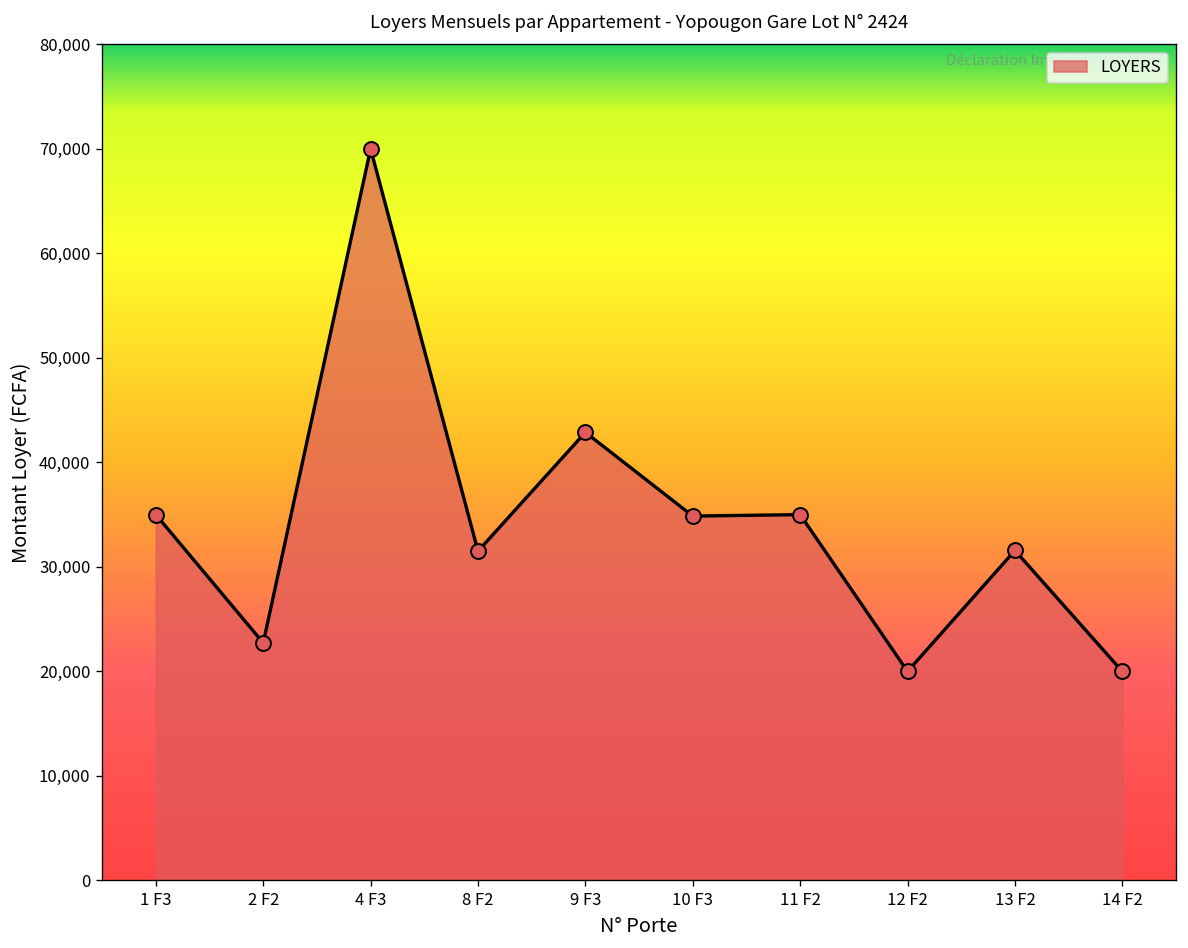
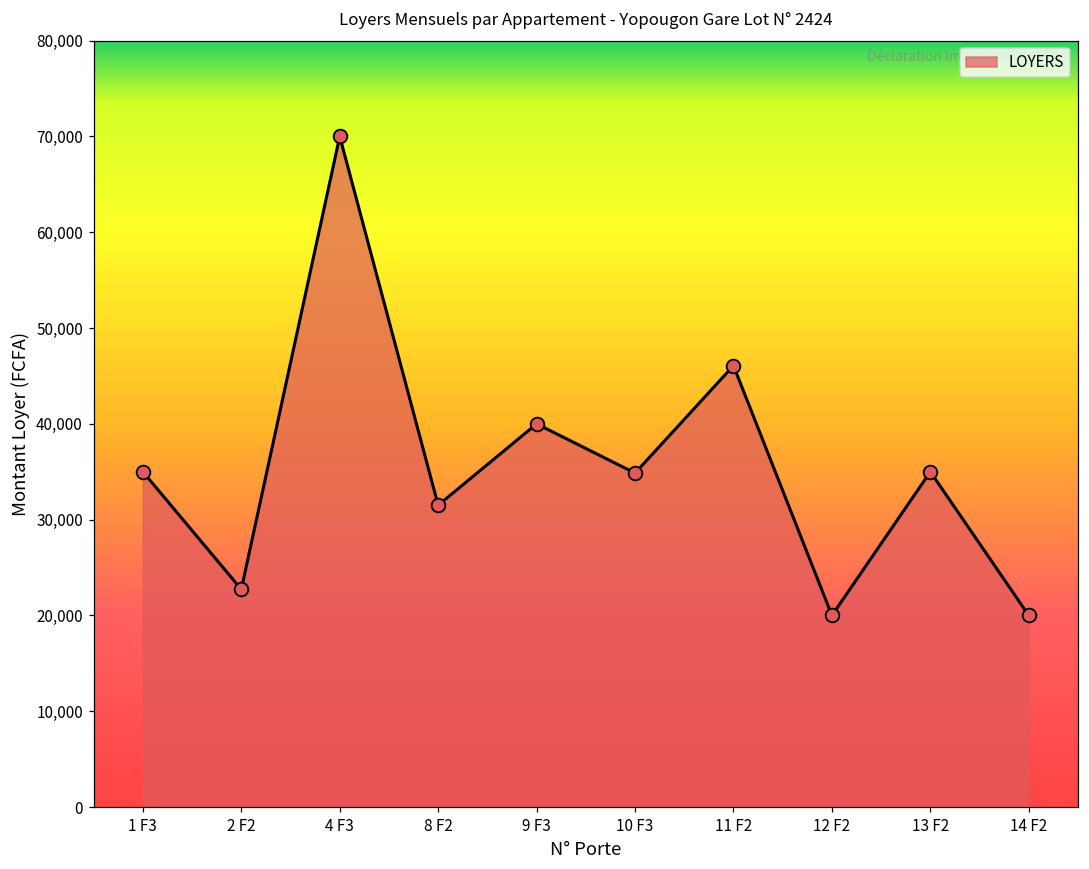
9 F3: 43,000 -> 40,000
11 F2: 35,000 -> 46,000
13 F2: 32,000 -> 35,000
